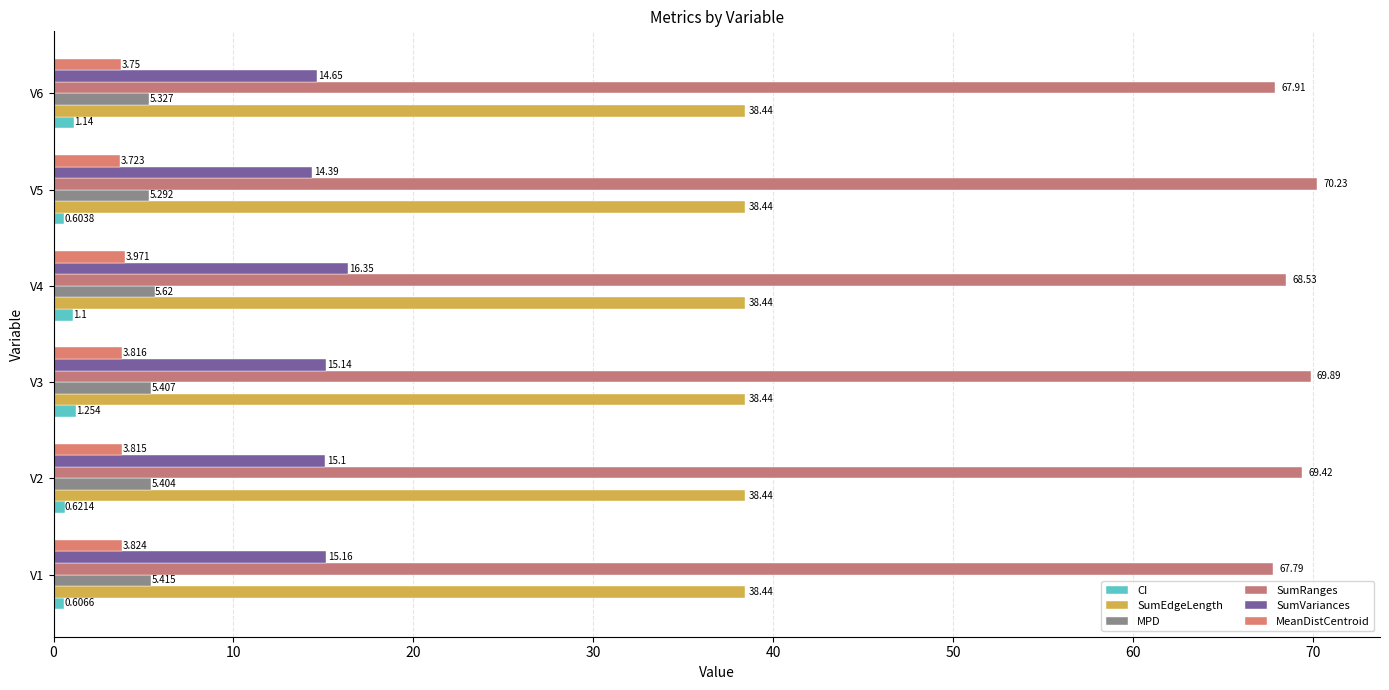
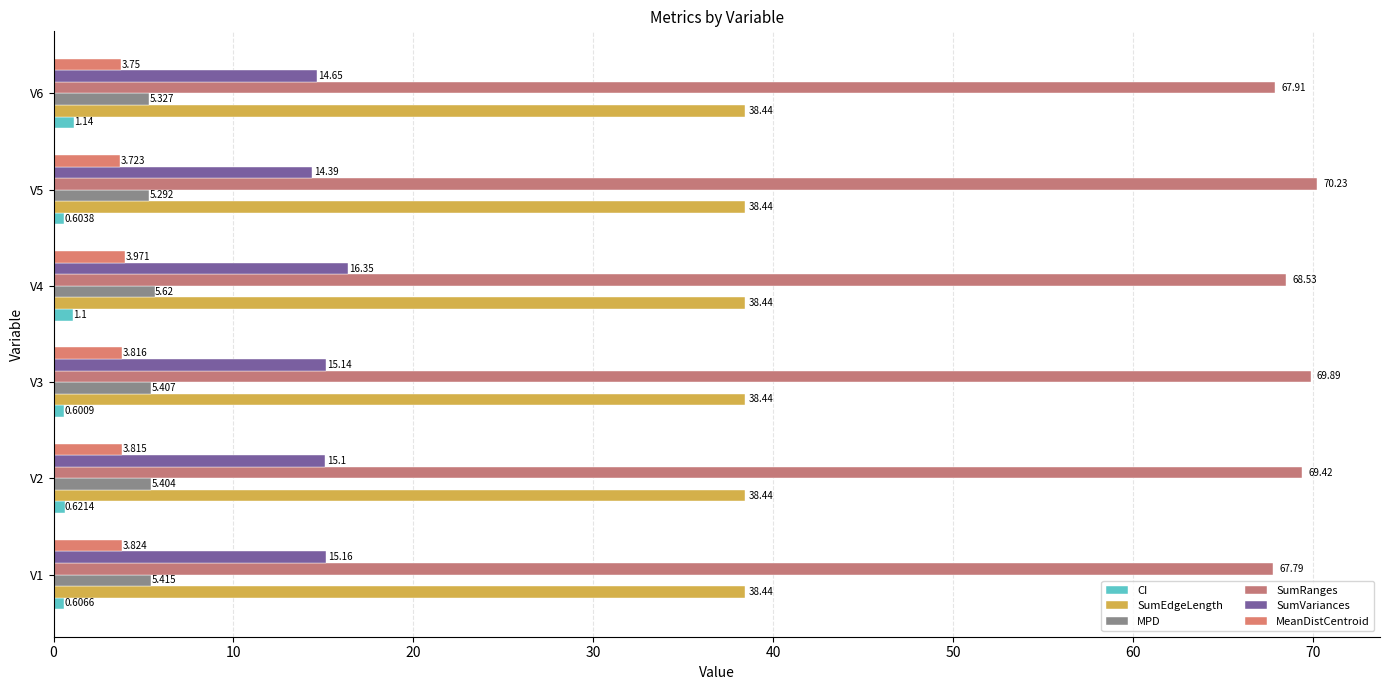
CI, V3: 1.254 -> 0.6009
